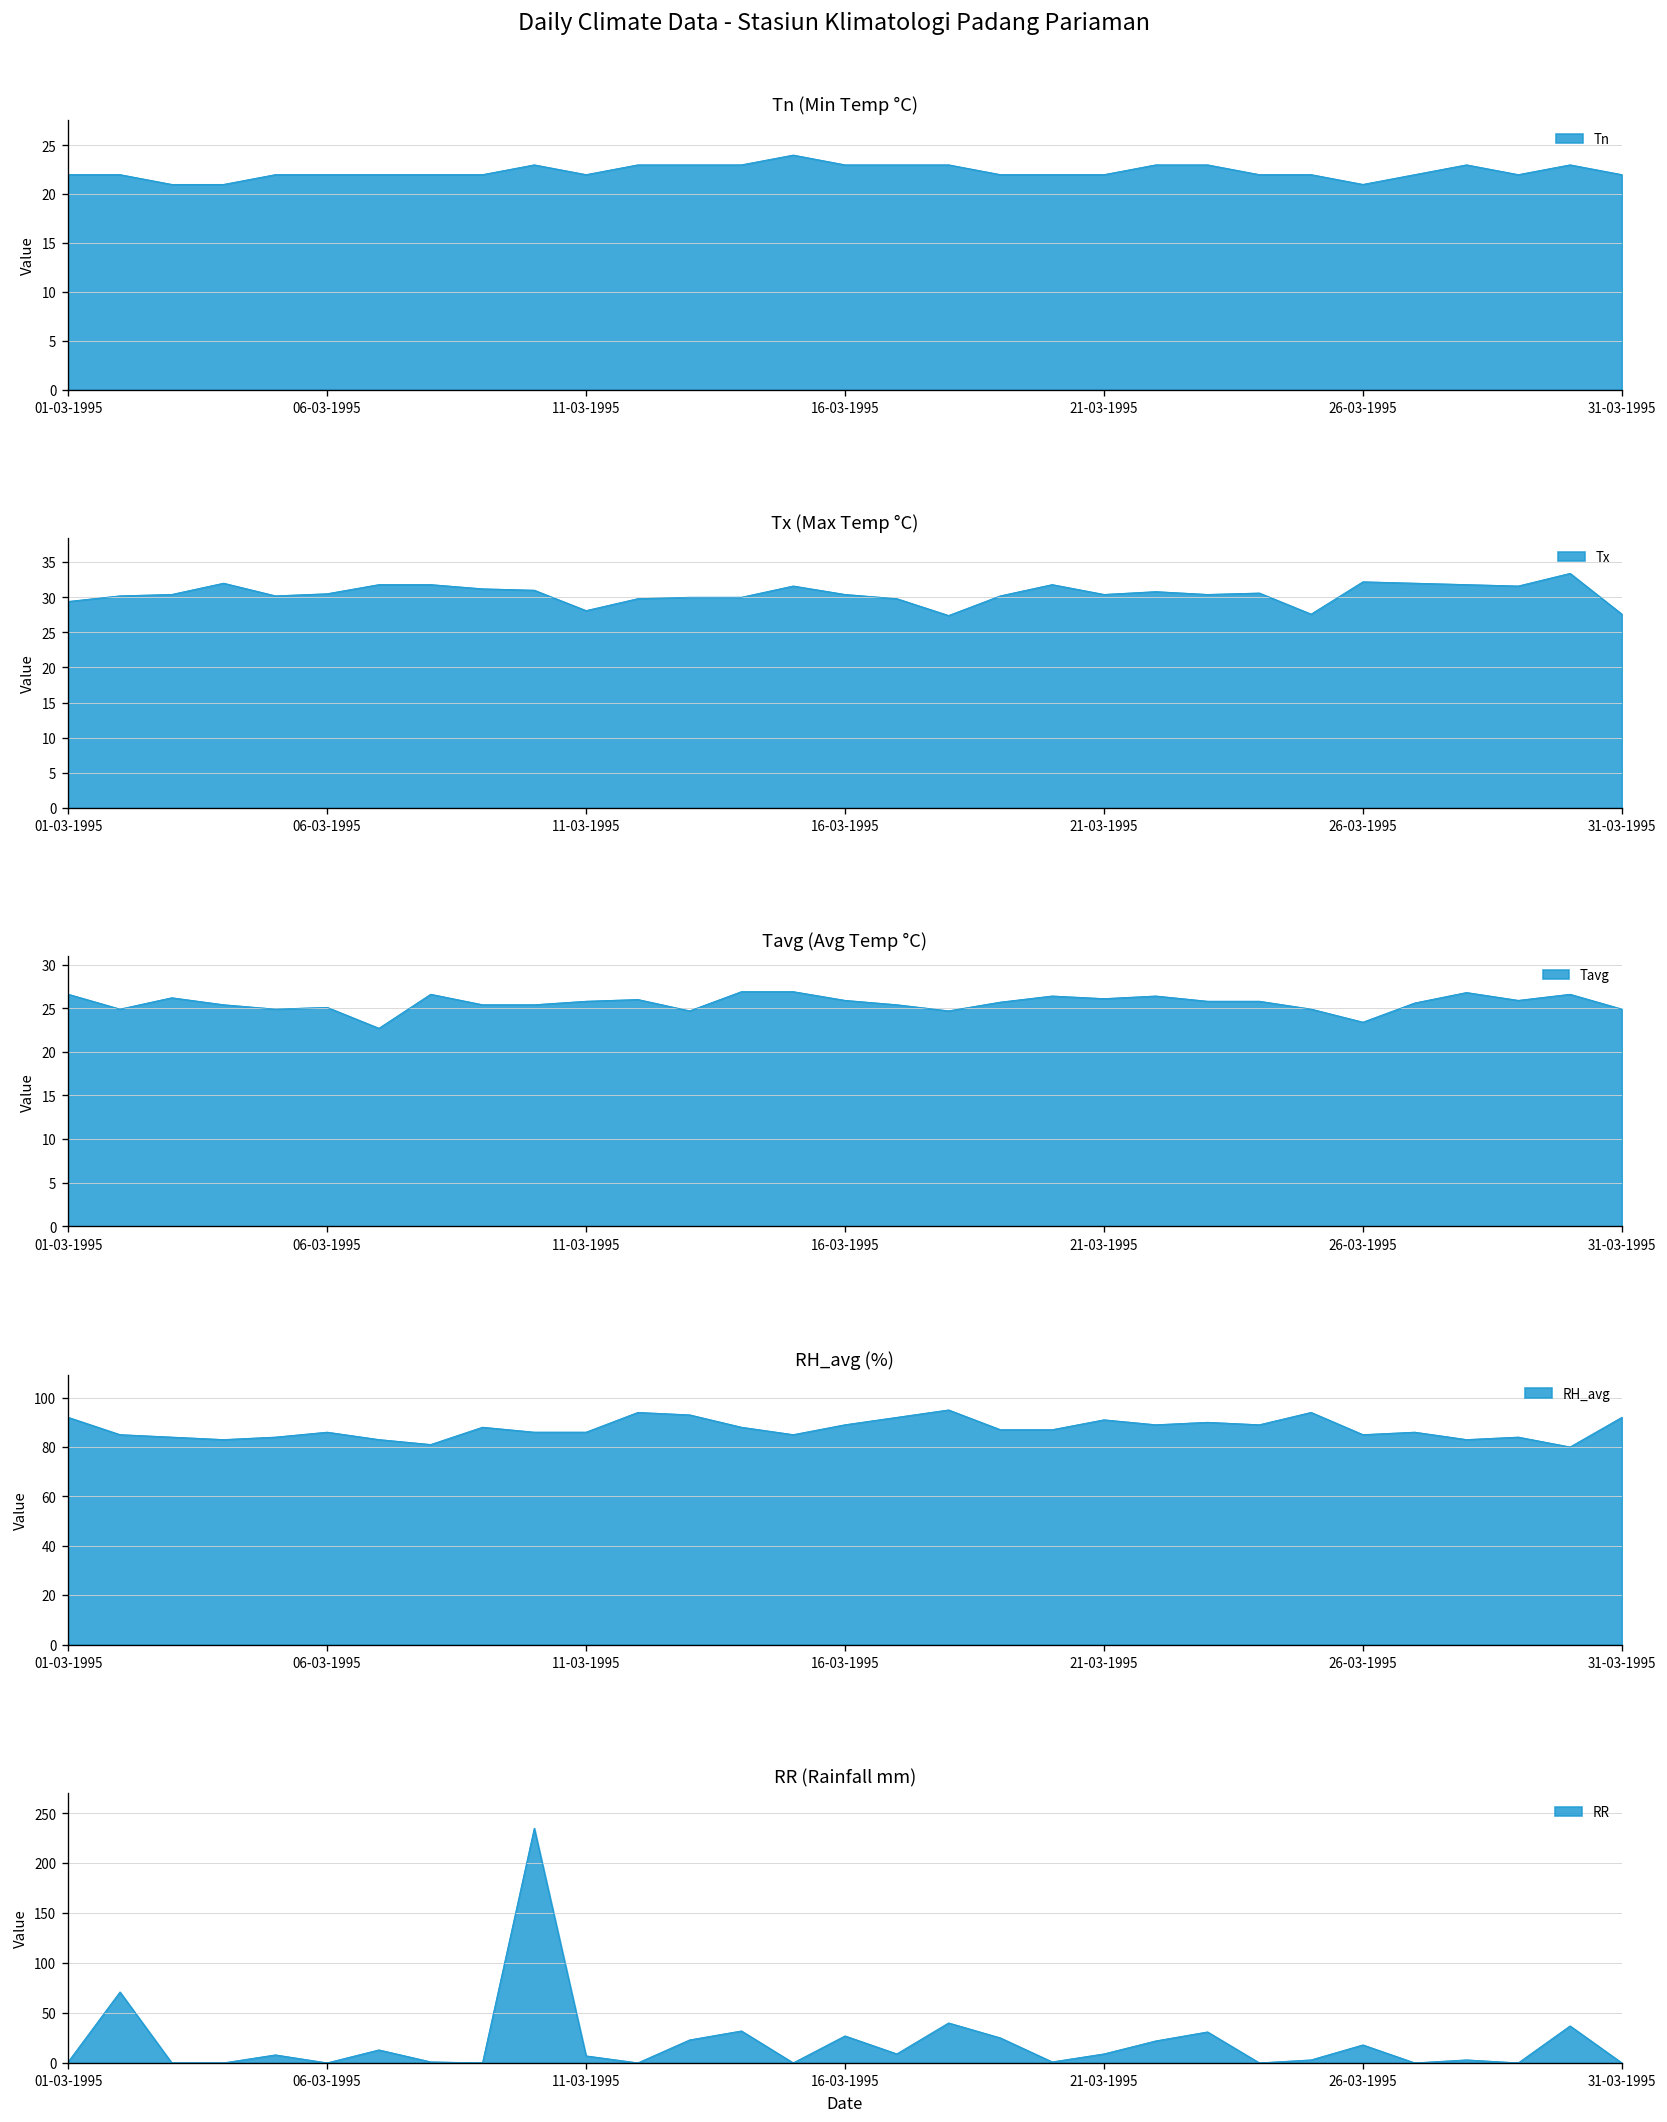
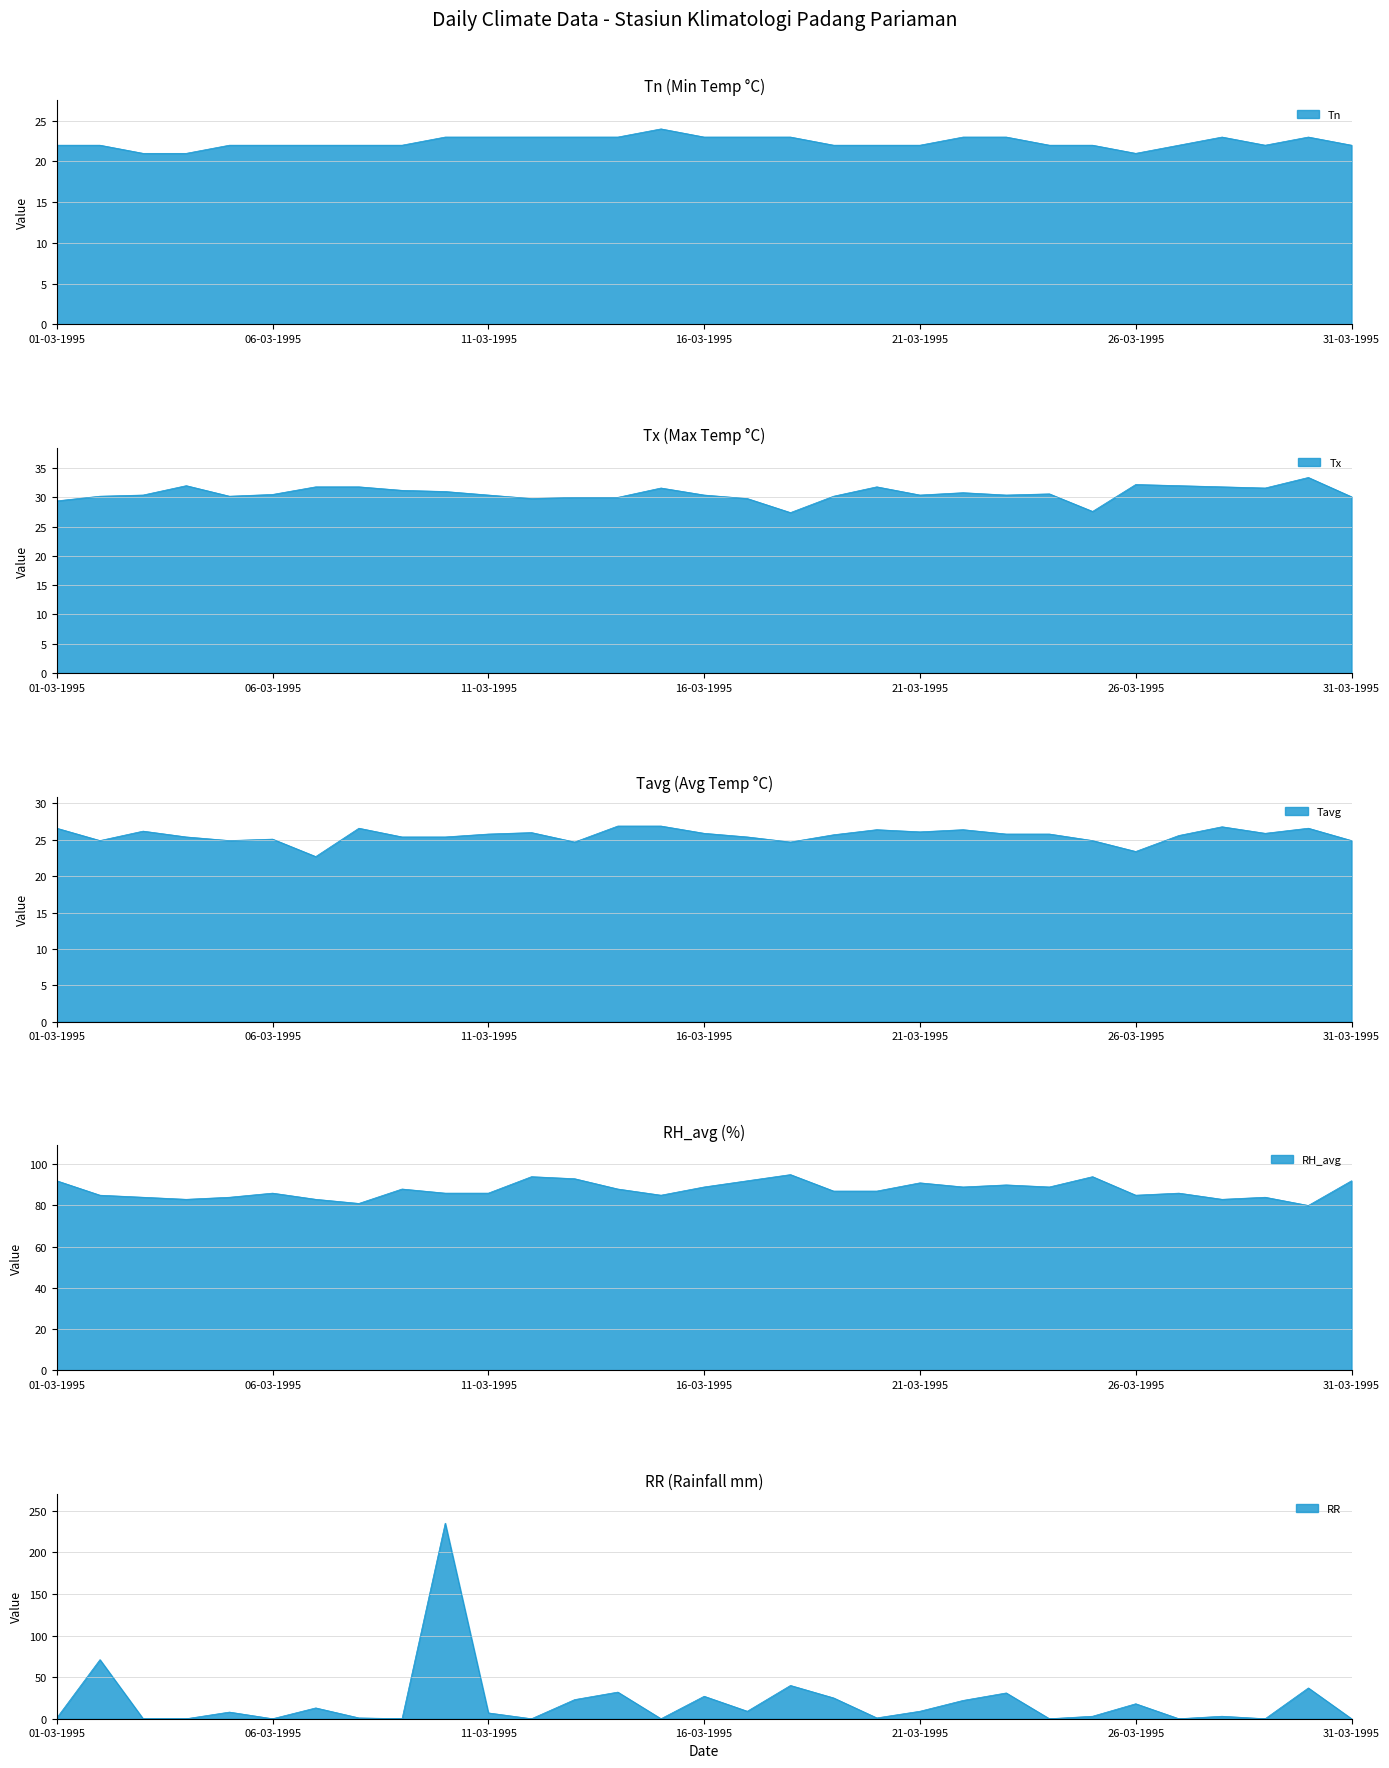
Tn (Min Temp °C), 11-03-1995: 22 -> 23
Tx (Max Temp °C), 11-03-1995: 28 -> 30
Tx (Max Temp °C), 31-03-1995: 28 -> 30
